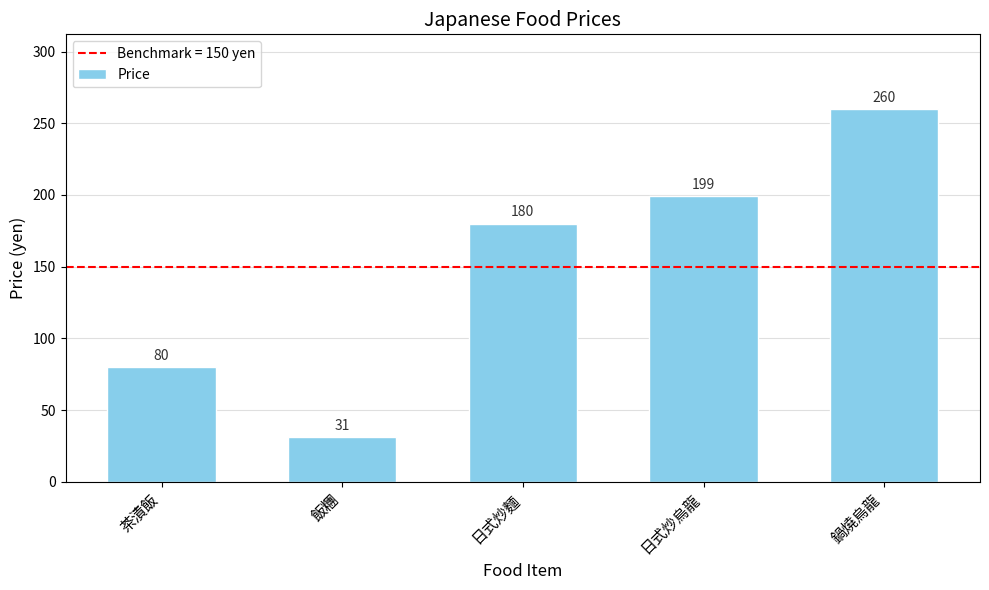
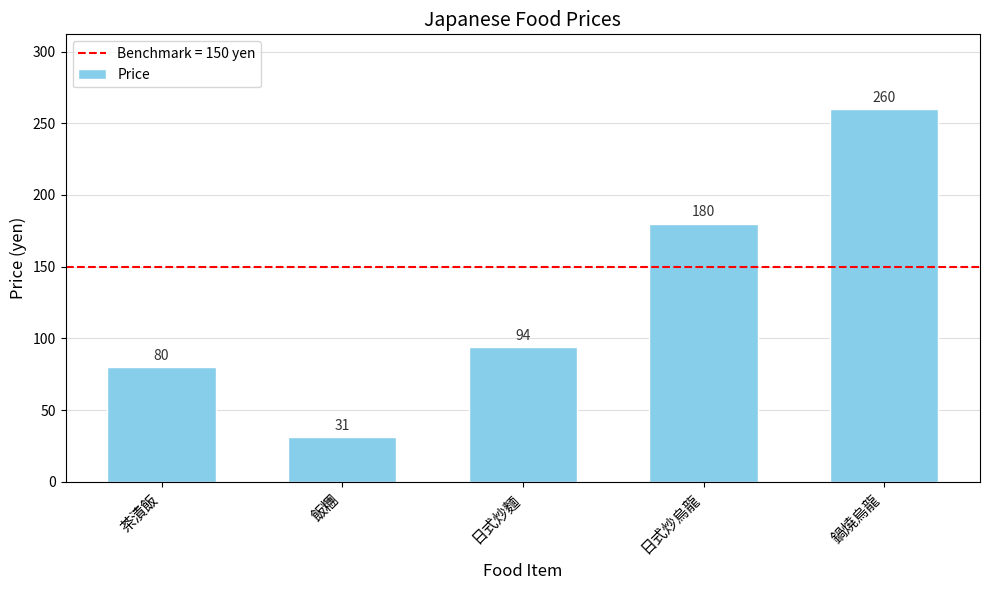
日式炒麵: 180 -> 94
日式炒烏龍: 199 -> 180
